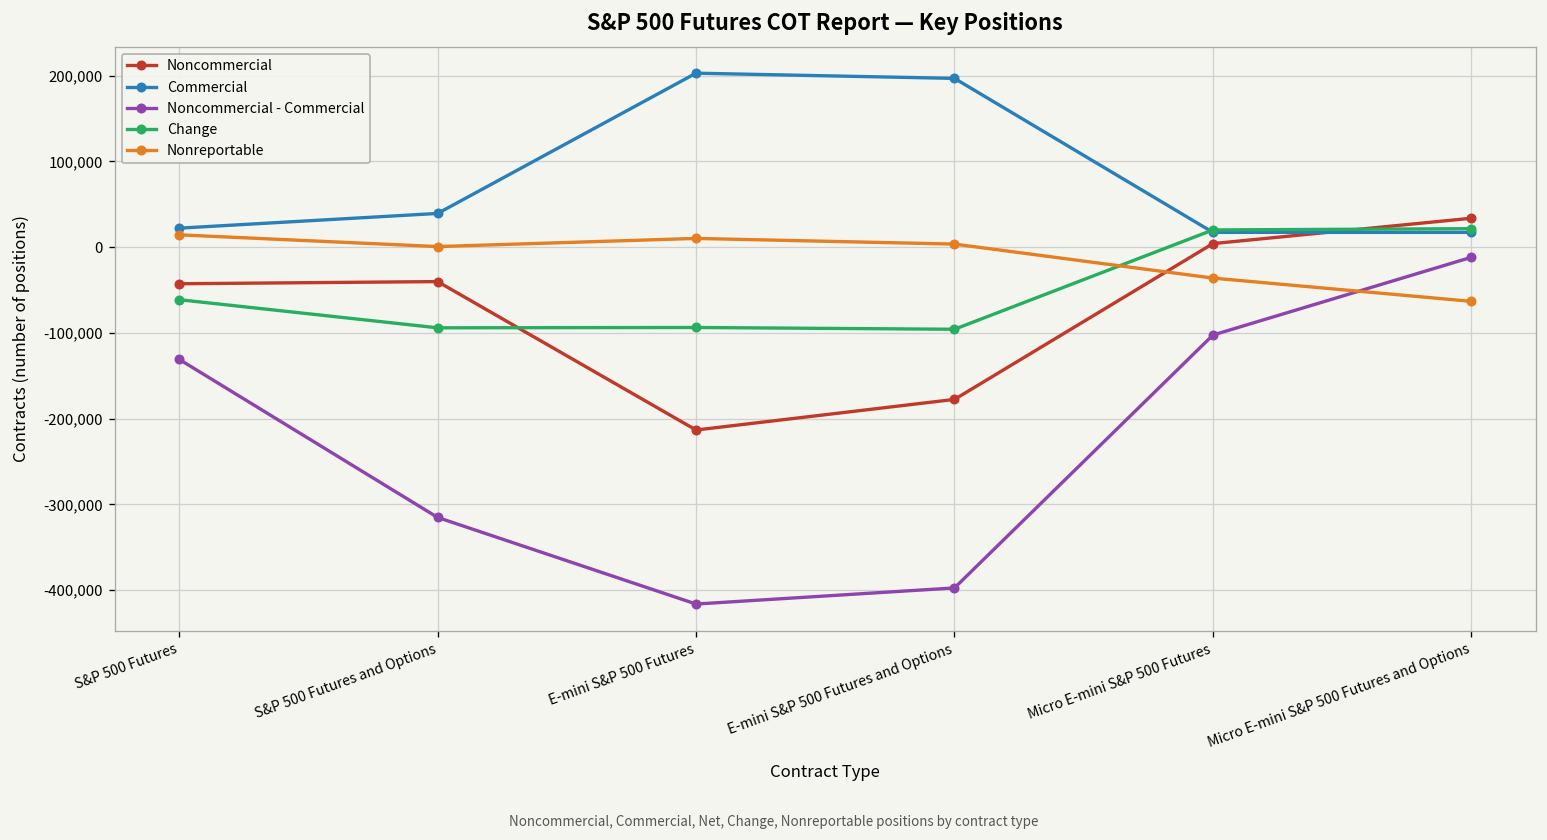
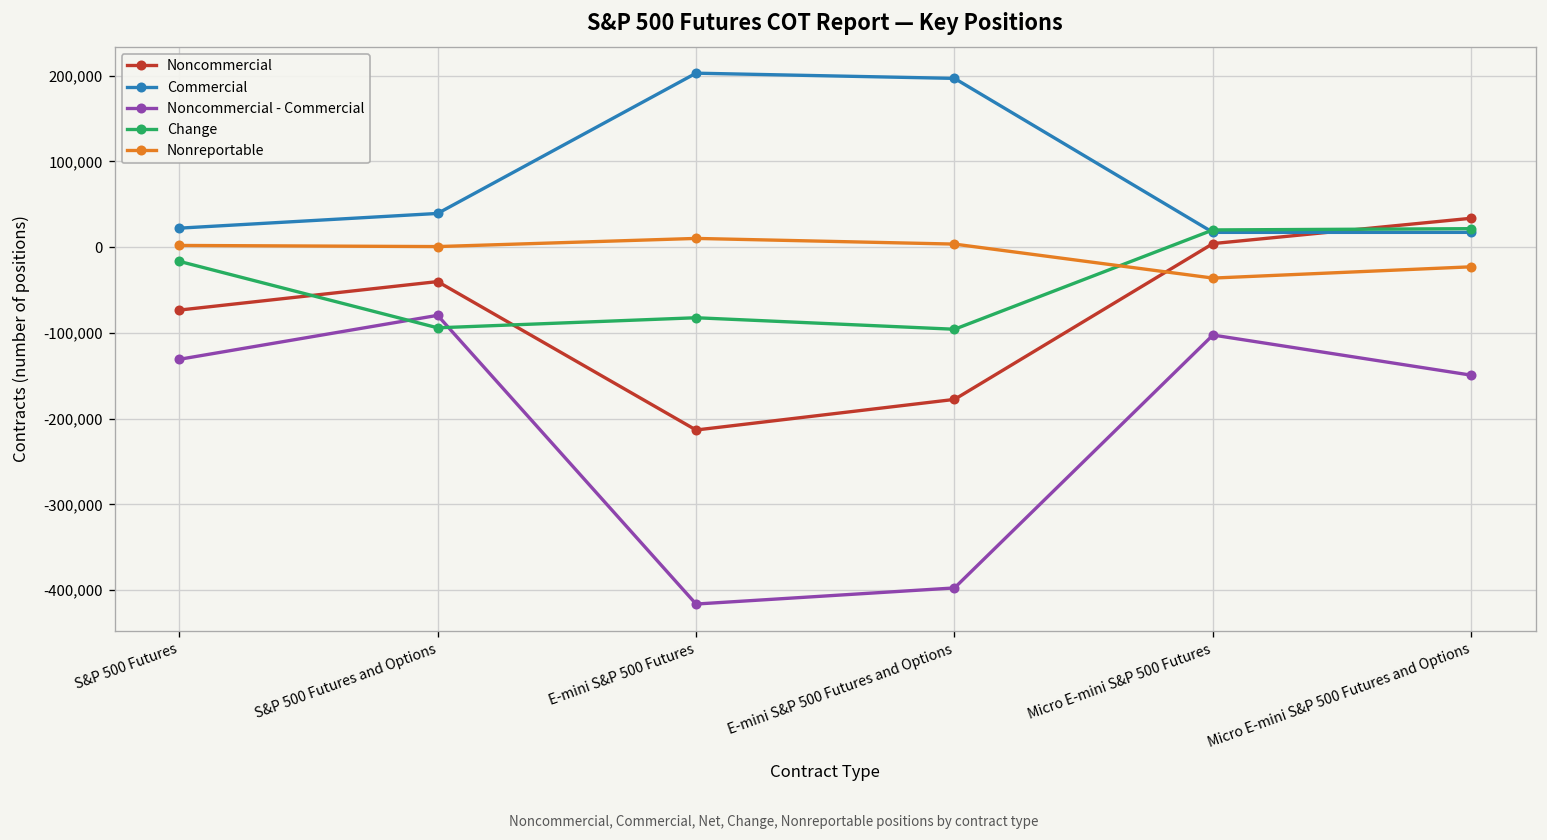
Noncommercial, S&P 500 Futures: -40,000 -> -70,000
Change, S&P 500 Futures: -60,000 -> -20,000
Nonreportable, S&P 500 Futures: 10,000 -> 0
Noncommercial - Commercial, S&P 500 Futures and Options: -320,000 -> -80,000
Change, E-mini S&P 500 Futures: -90,000 -> -80,000
Noncommercial - Commercial, Micro E-mini S&P 500 Futures and Options: -10,000 -> -150,000
Nonreportable, Micro E-mini S&P 500 Futures and Options: -60,000 -> -20,000
